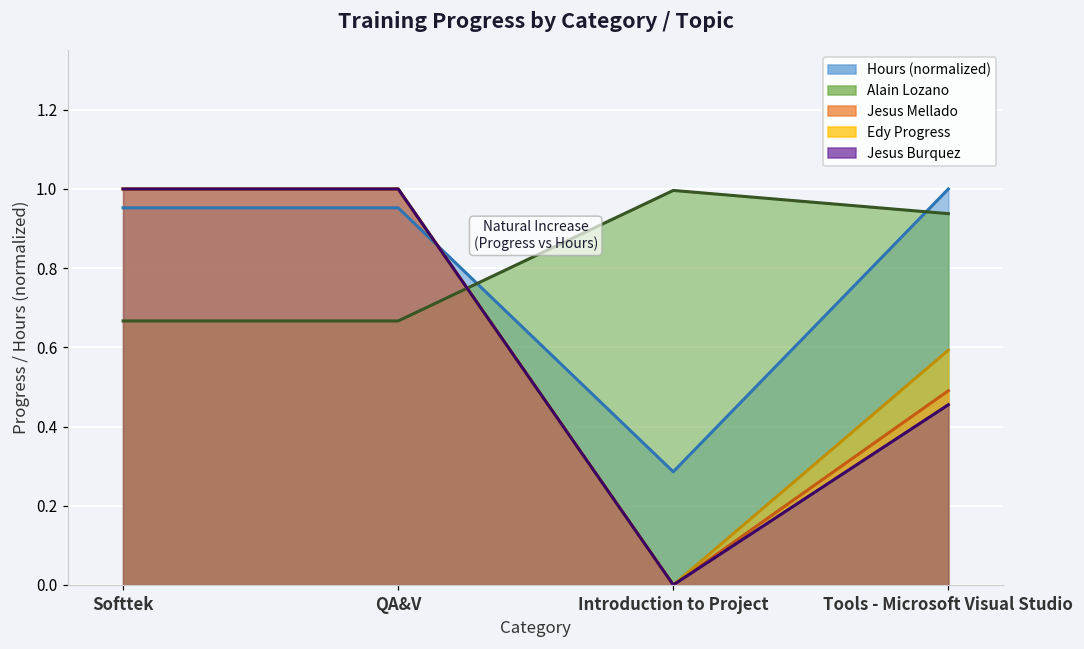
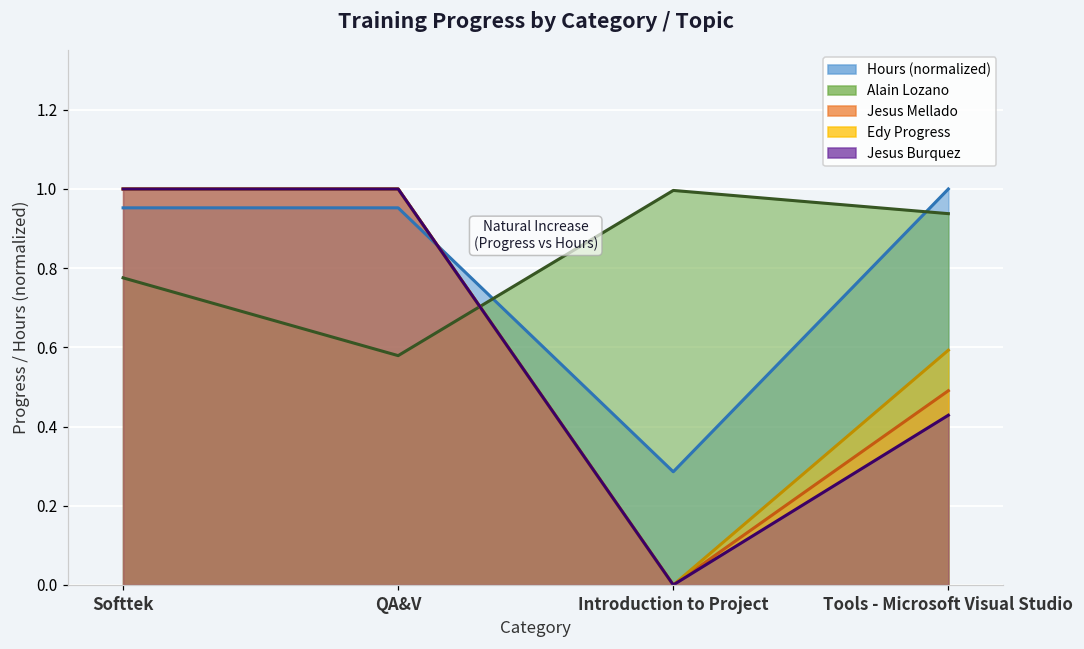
Alain Lozano, Softtek: 0.67 -> 0.78
Alain Lozano, QA&V: 0.67 -> 0.58
Jesus Burquez, Tools - Microsoft Visual Studio: 0.46 -> 0.43
